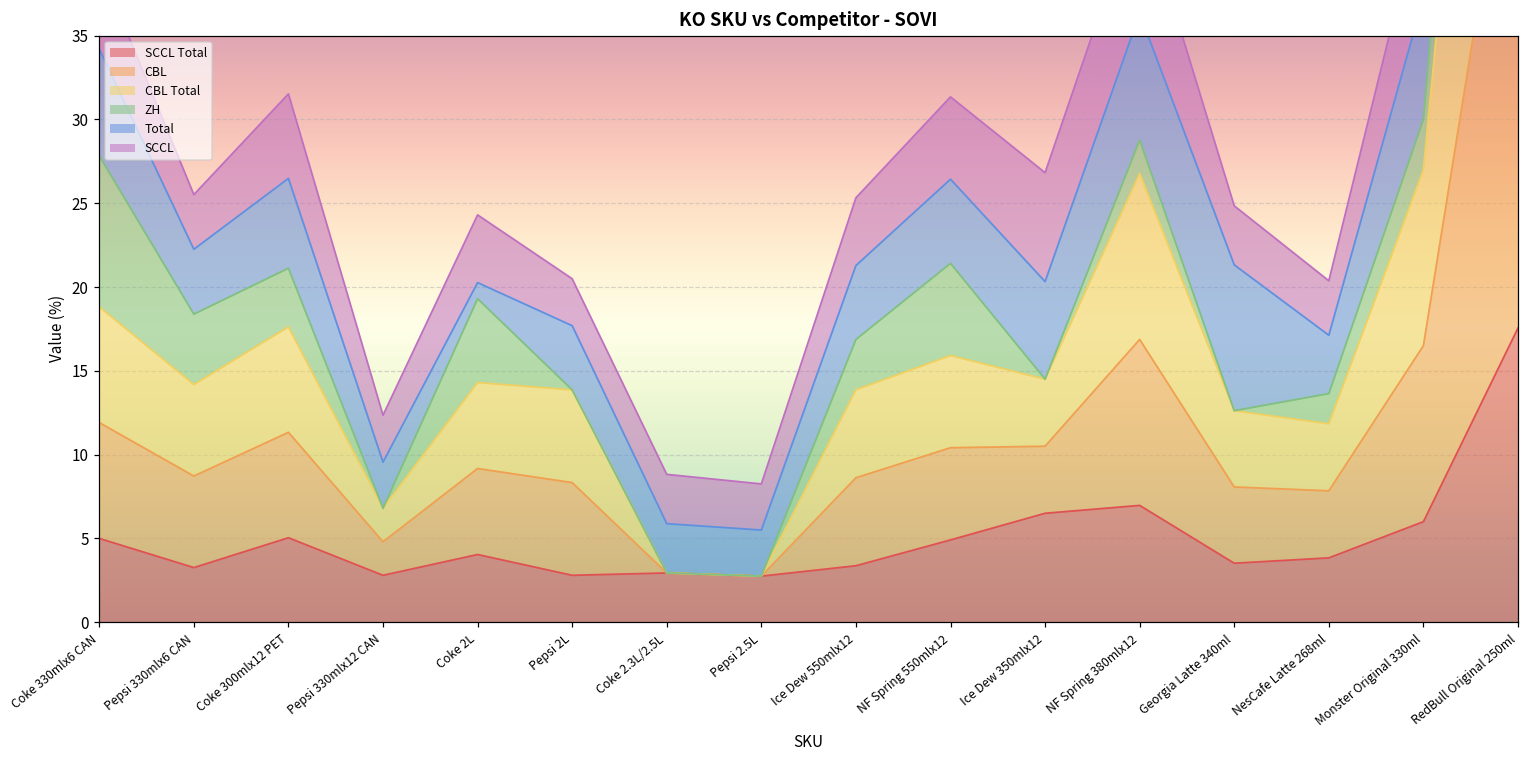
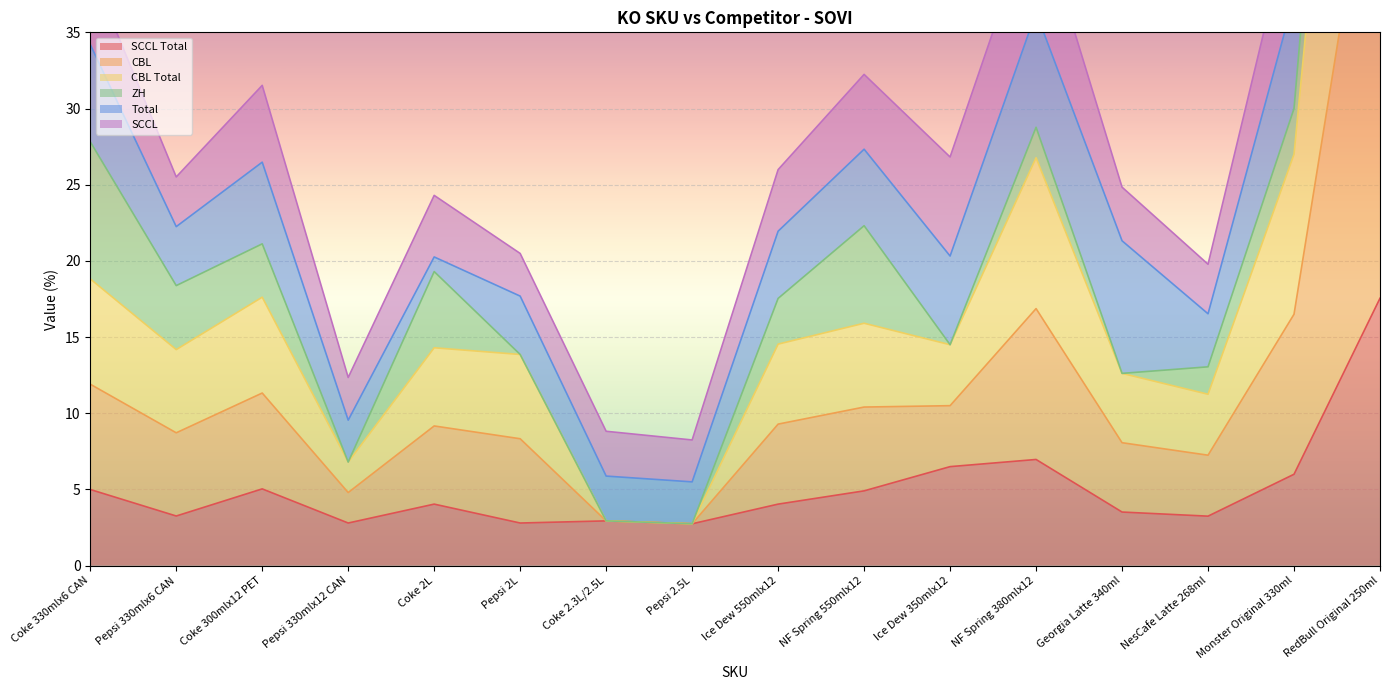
SCCL Total, Ice Dew 550mlx12: 3.4 -> 4.0
ZH, NF Spring 550mlx12: 5.5 -> 6.4
SCCL Total, NesCafe Latte 268ml: 3.8 -> 3.3
